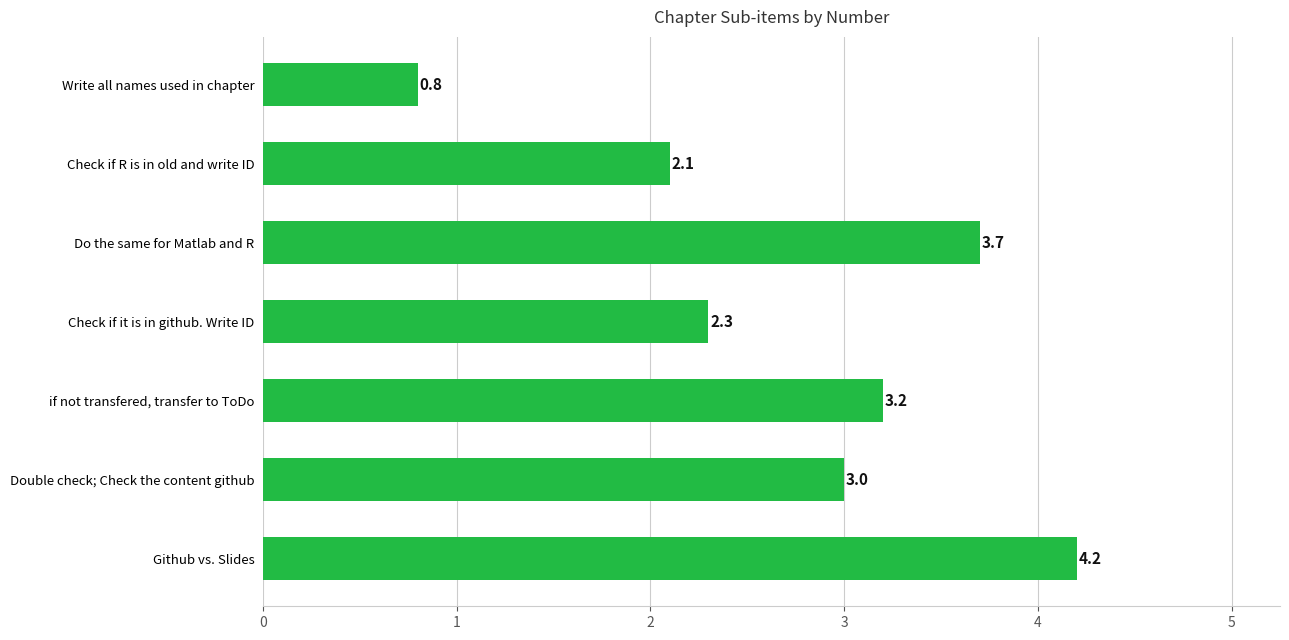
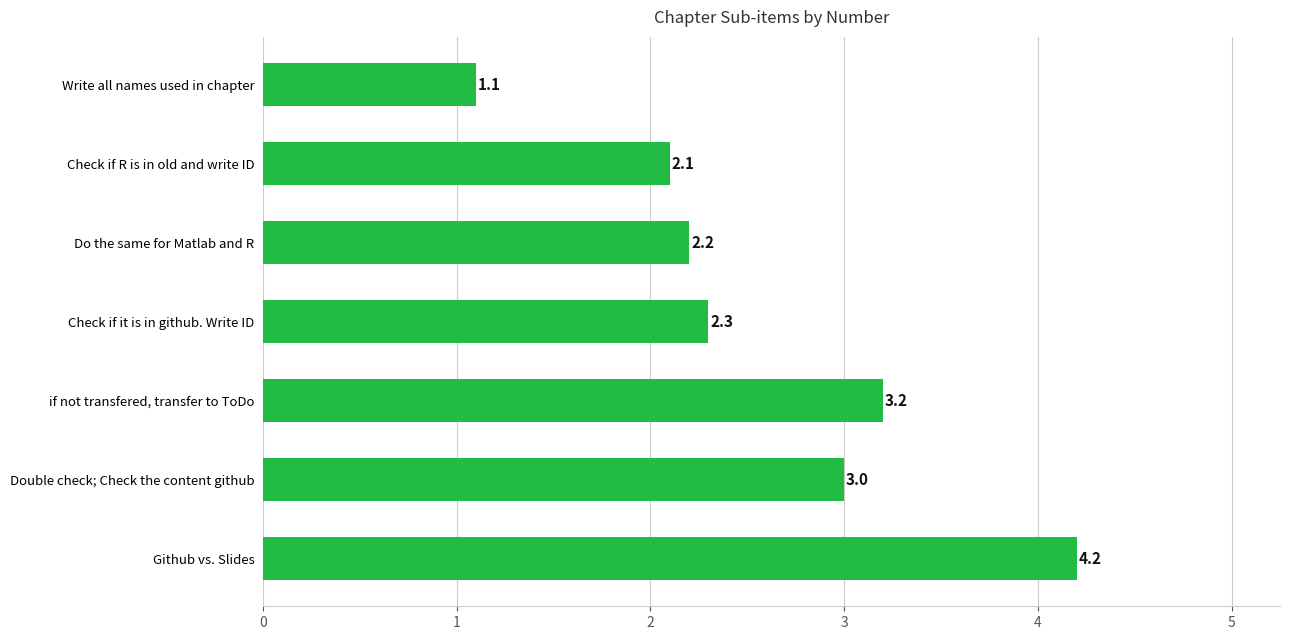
Write all names used in chapter: 0.8 -> 1.1
Do the same for Matlab and R: 3.7 -> 2.2
